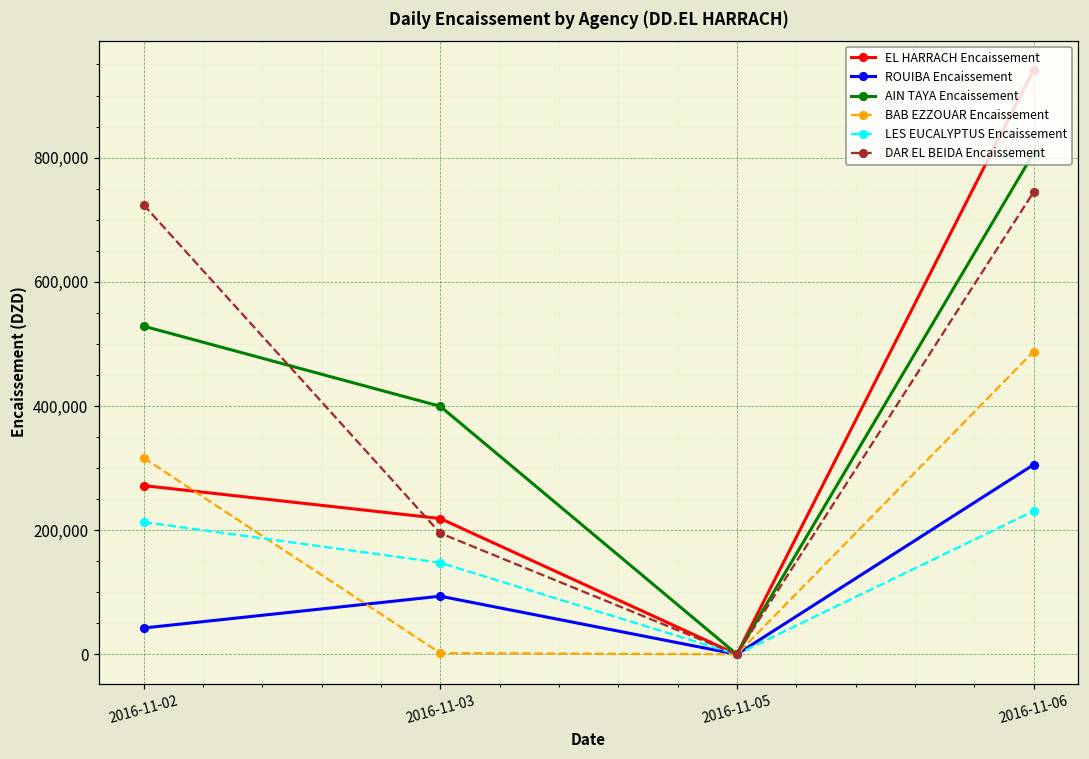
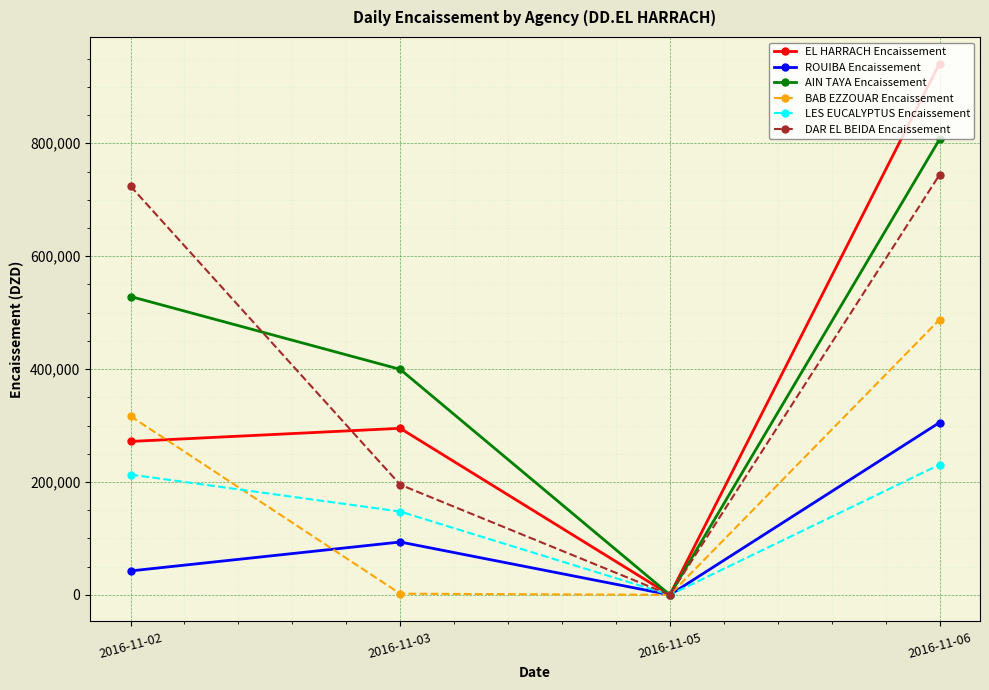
EL HARRACH Encaissement, 2016-11-03: 220,000 -> 300,000
